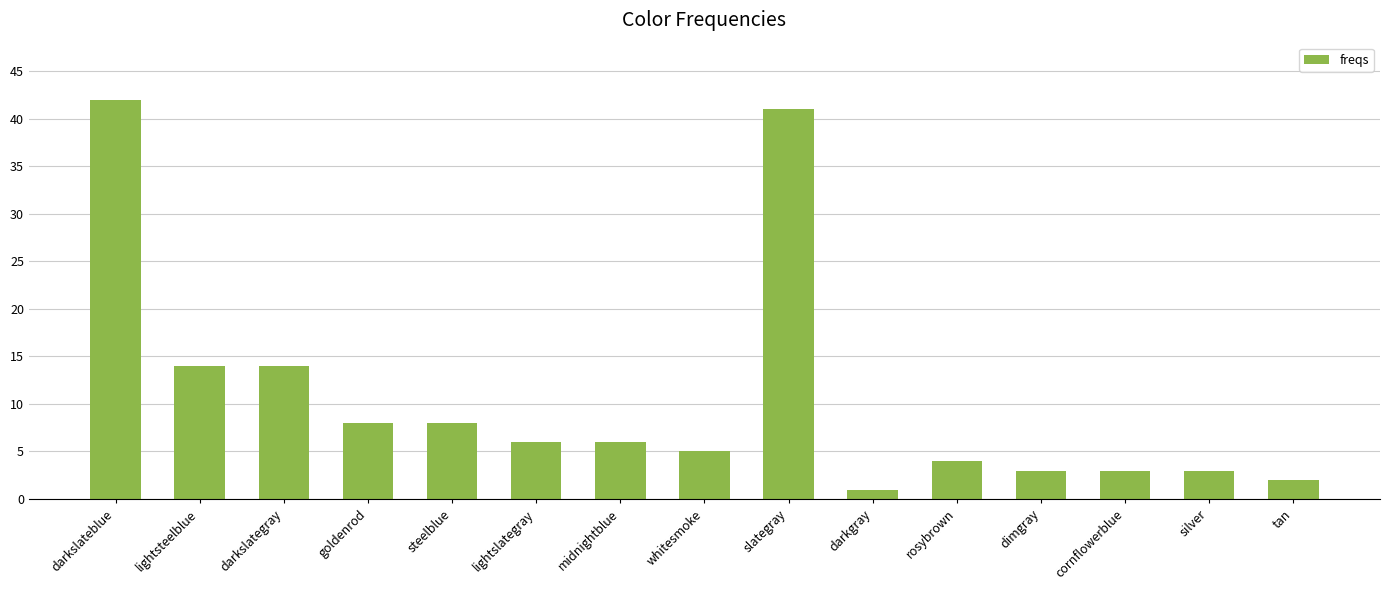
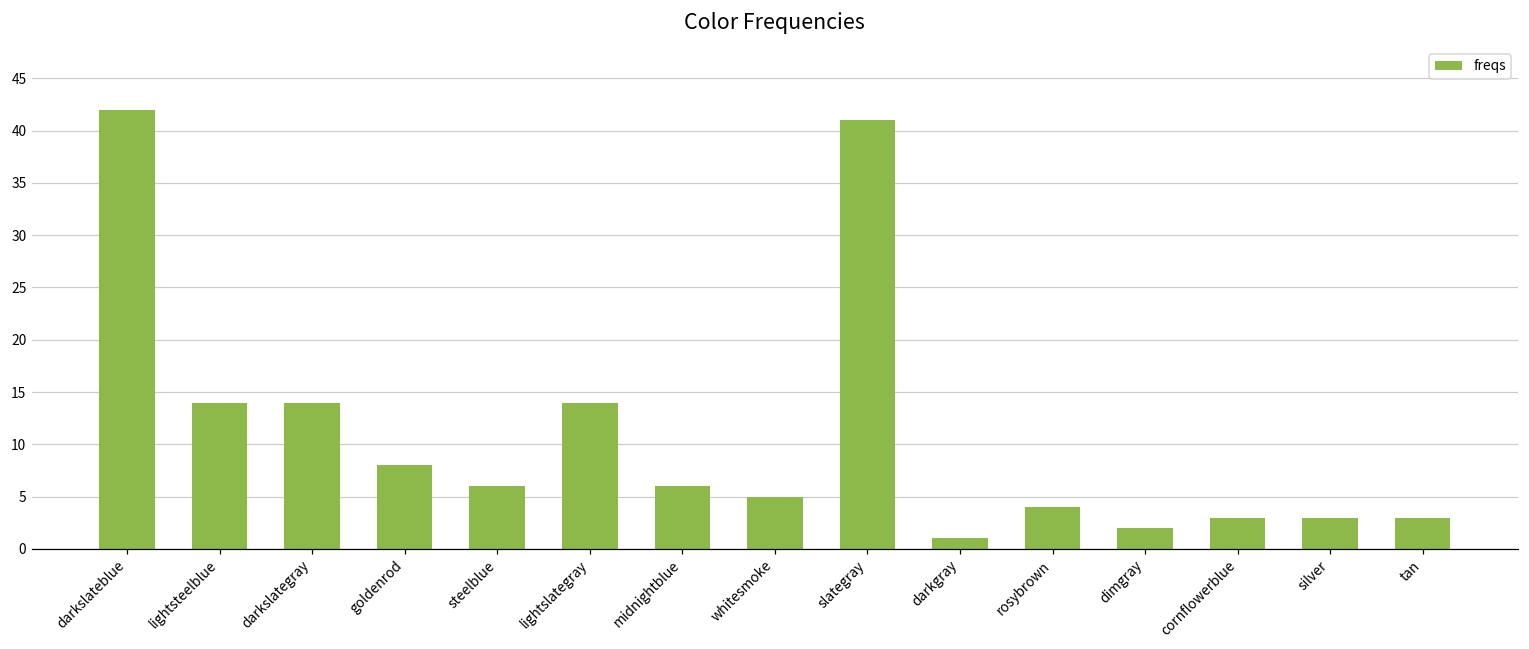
steelblue: 8 -> 6
lightslategray: 6 -> 14
dimgray: 3 -> 2
tan: 2 -> 3
